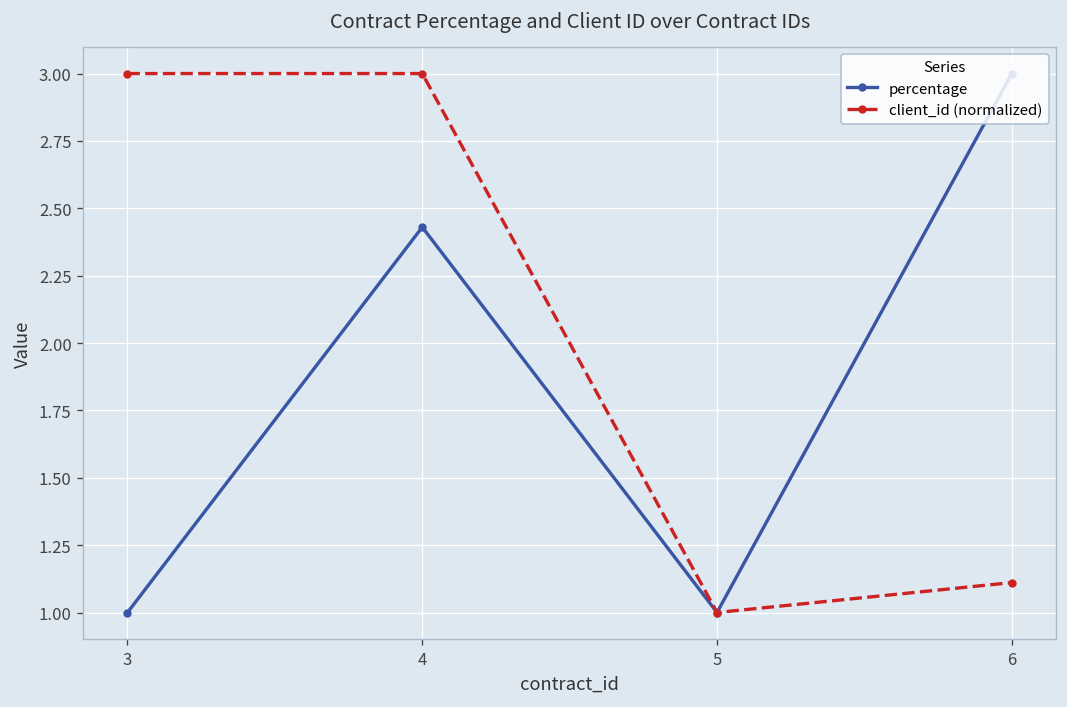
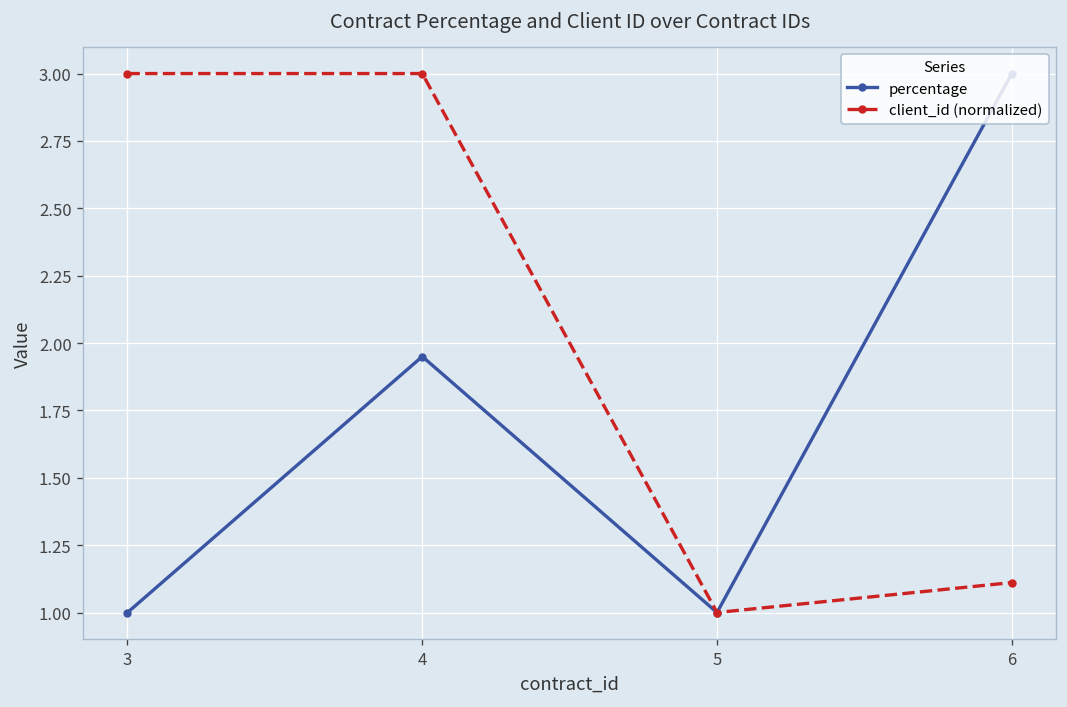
percentage, 4: 2.43 -> 1.95
